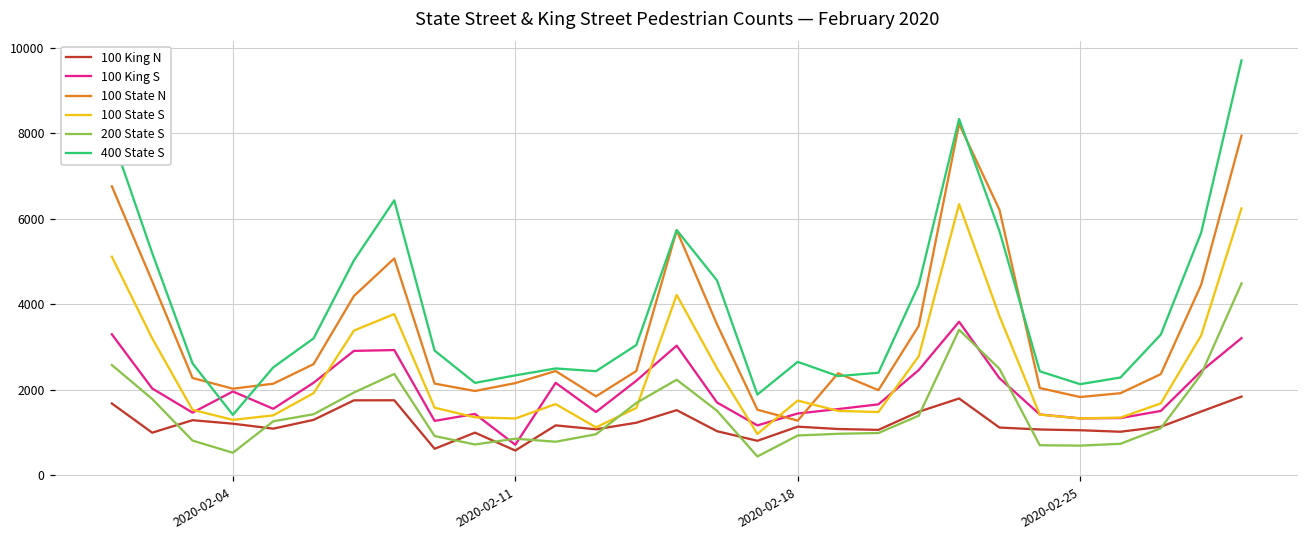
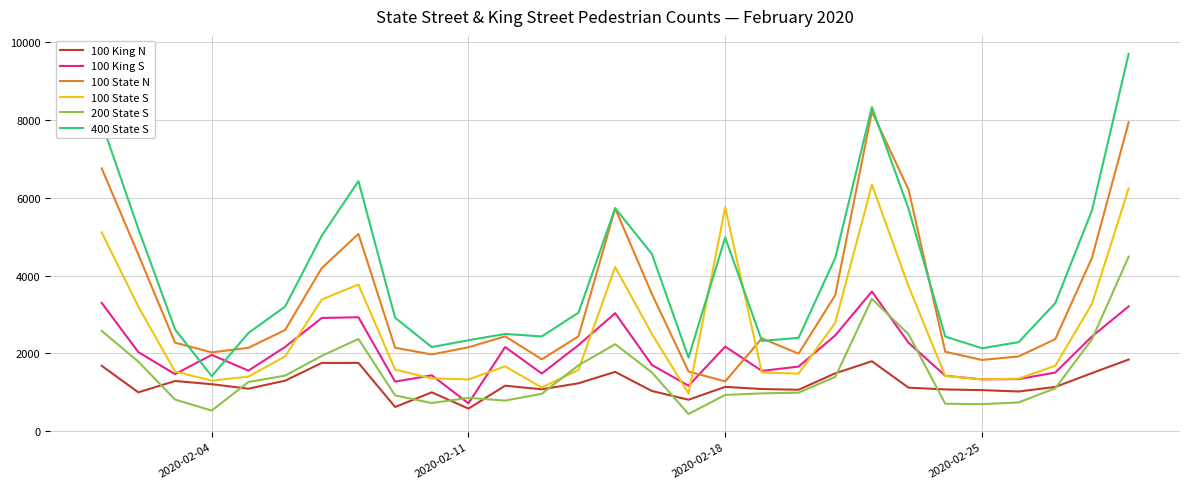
100 King S, 2020-02-18: 1400 -> 2200
100 State S, 2020-02-18: 1700 -> 5800
400 State S, 2020-02-18: 2700 -> 5000
